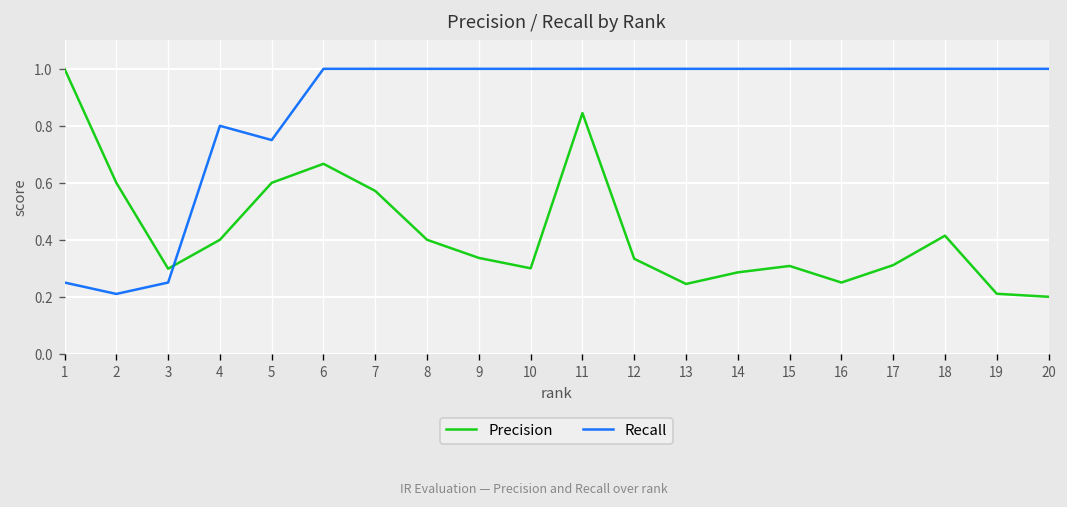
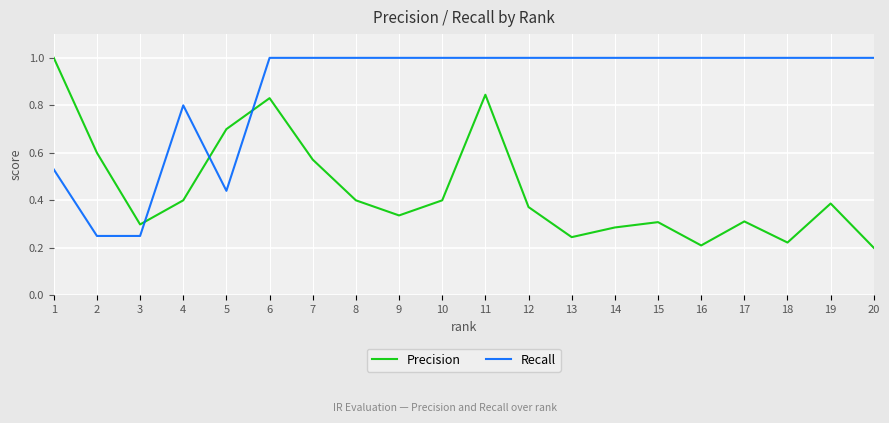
Recall, 1: 0.25 -> 0.53
Recall, 2: 0.21 -> 0.25
Precision, 5: 0.6 -> 0.7
Recall, 5: 0.75 -> 0.44
Precision, 6: 0.67 -> 0.83
Precision, 10: 0.3 -> 0.4
Precision, 12: 0.33 -> 0.37
Precision, 16: 0.25 -> 0.21
Precision, 18: 0.41 -> 0.22
Precision, 19: 0.21 -> 0.39
